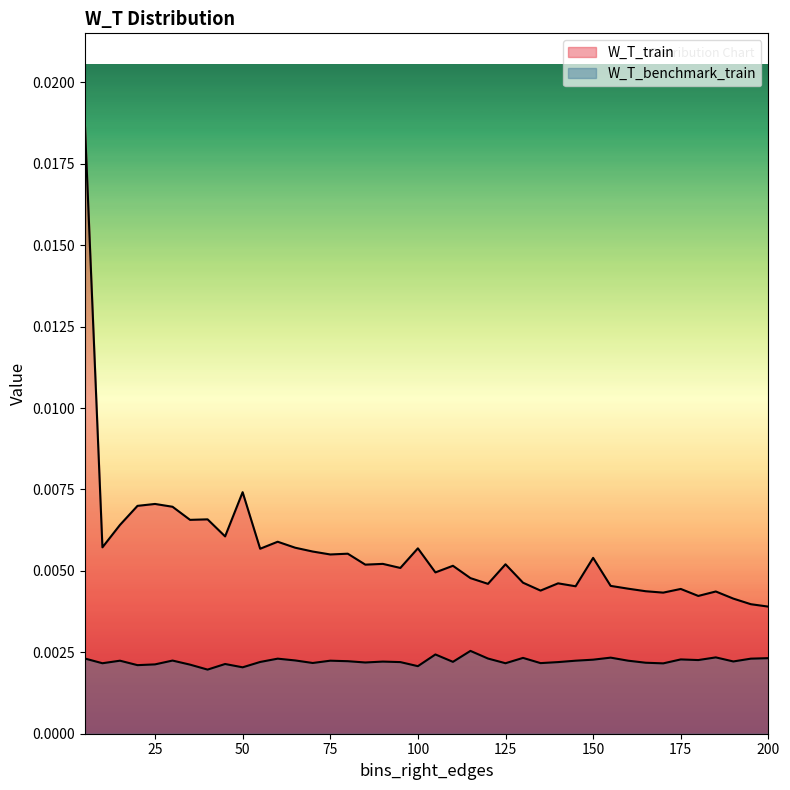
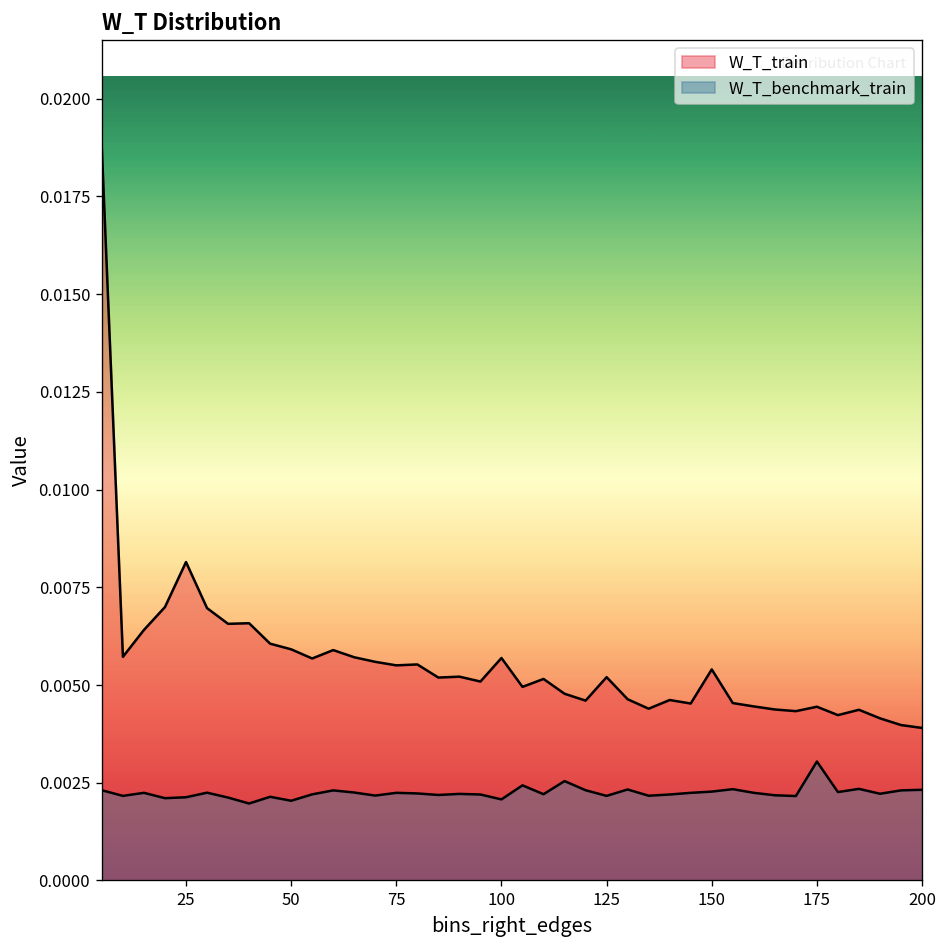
W_T_train, 25: 0.0071 -> 0.0081
W_T_train, 50: 0.0074 -> 0.0059
W_T_benchmark_train, 175: 0.0023 -> 0.0030
